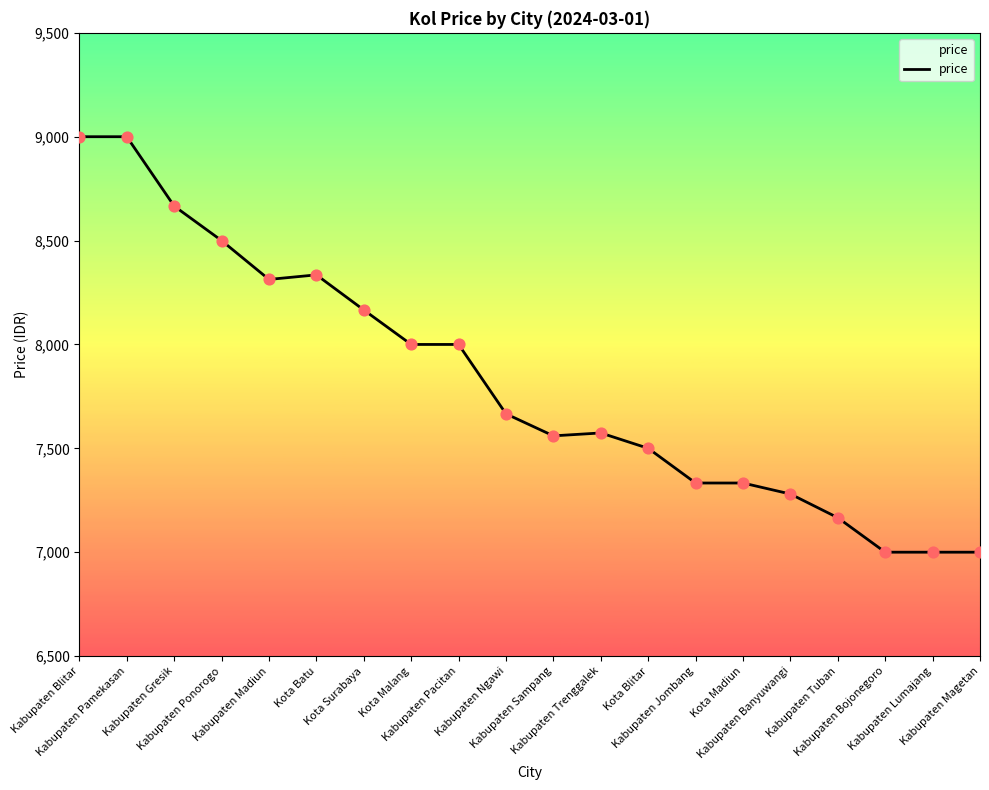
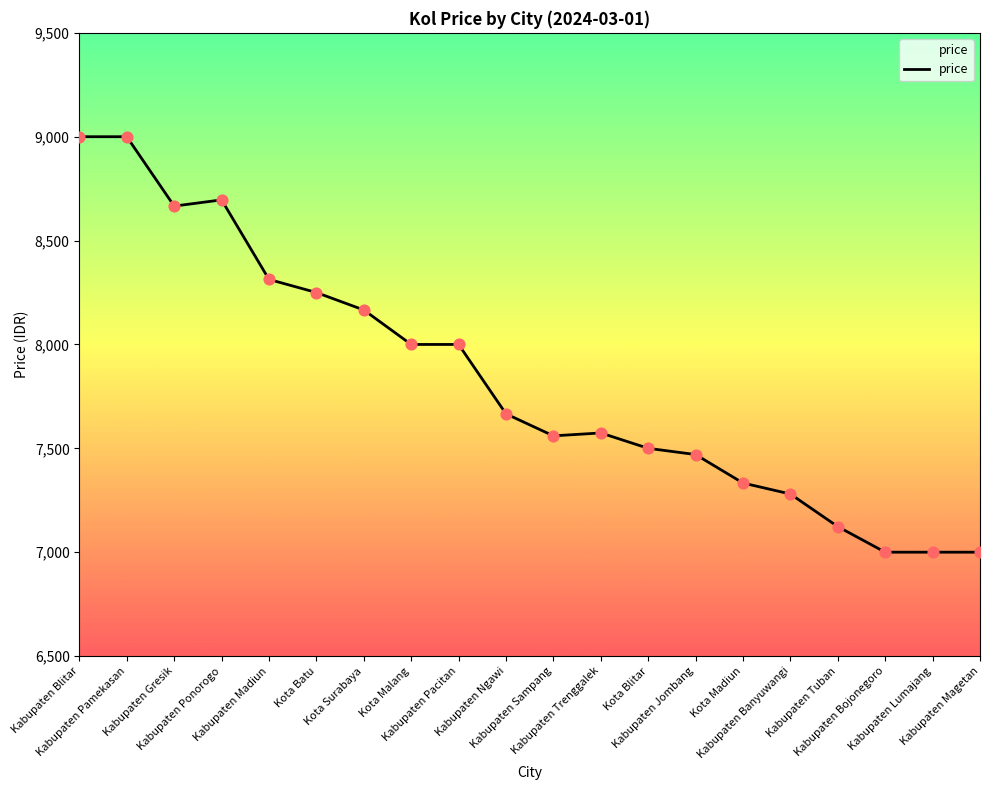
Kabupaten Ponorogo: 8,500 -> 8,700
Kota Batu: 8,340 -> 8,250
Kabupaten Jombang: 7,330 -> 7,470
Kabupaten Tuban: 7,170 -> 7,120
